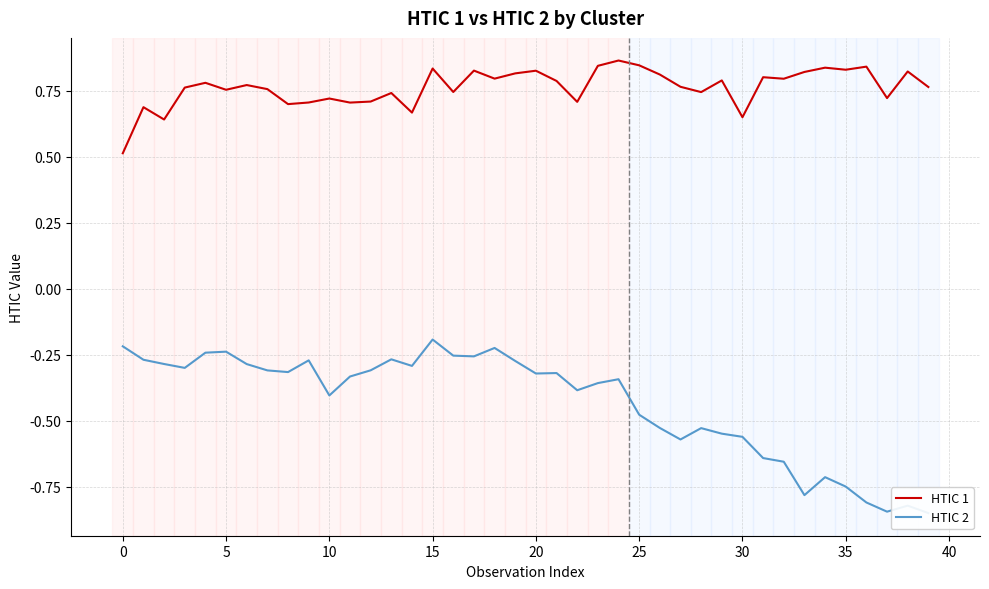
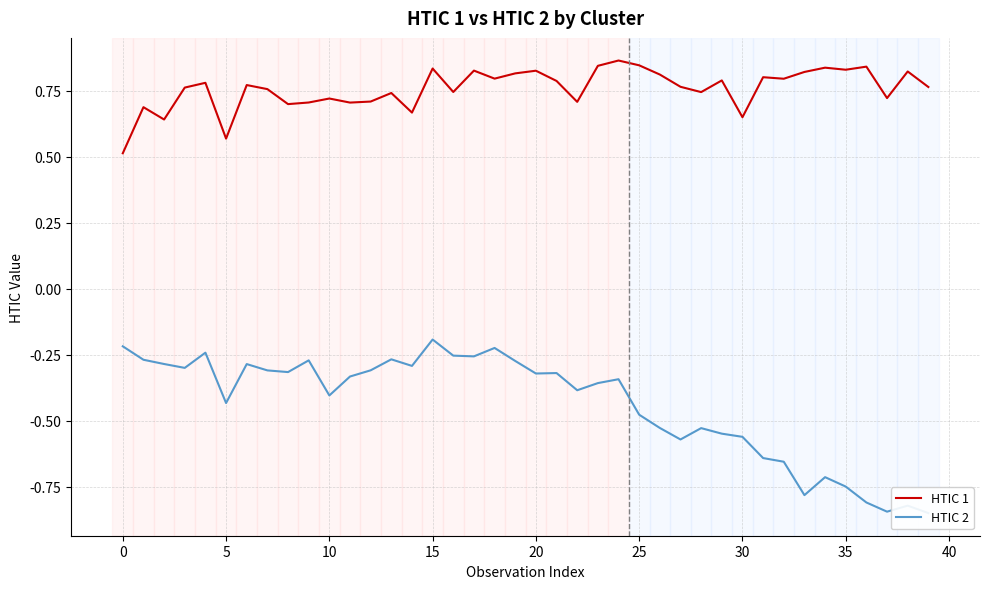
HTIC 1, 5: 0.75 -> 0.57
HTIC 2, 5: -0.24 -> -0.43
